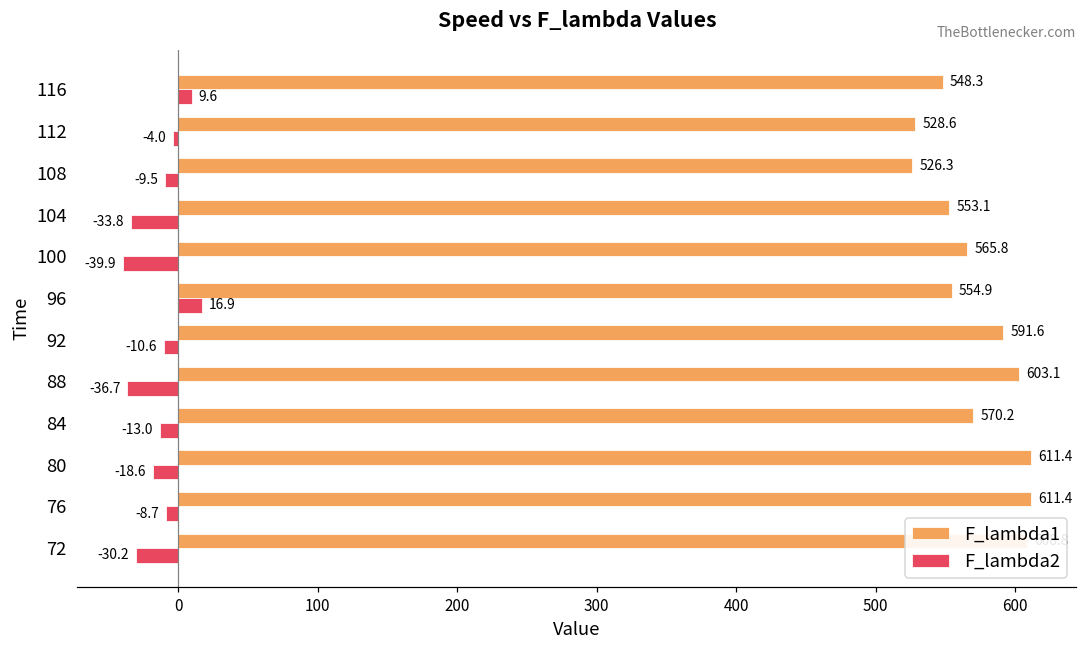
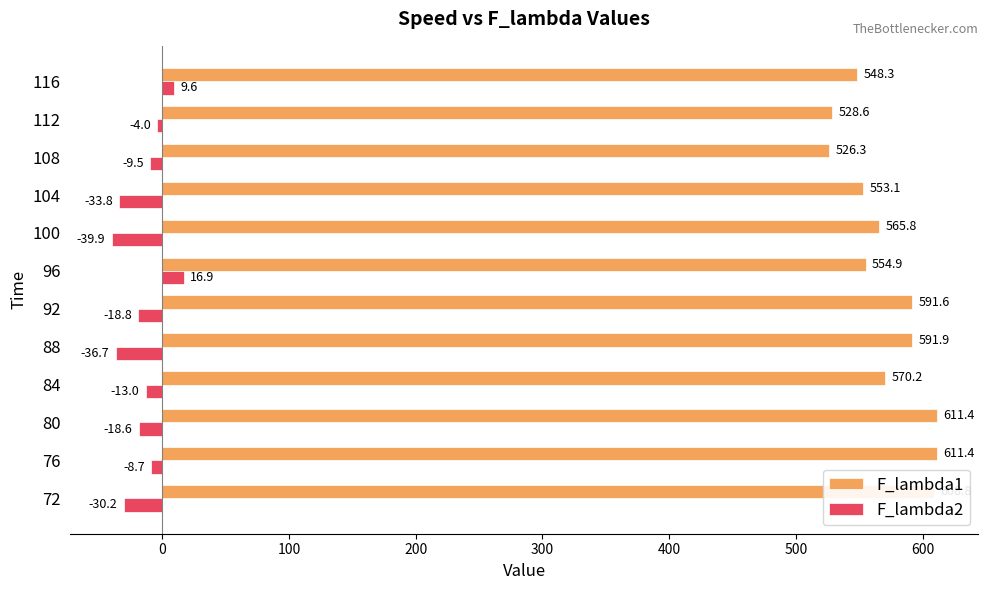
F_lambda2, 92: -10.6 -> -18.8
F_lambda1, 88: 603.1 -> 591.9
